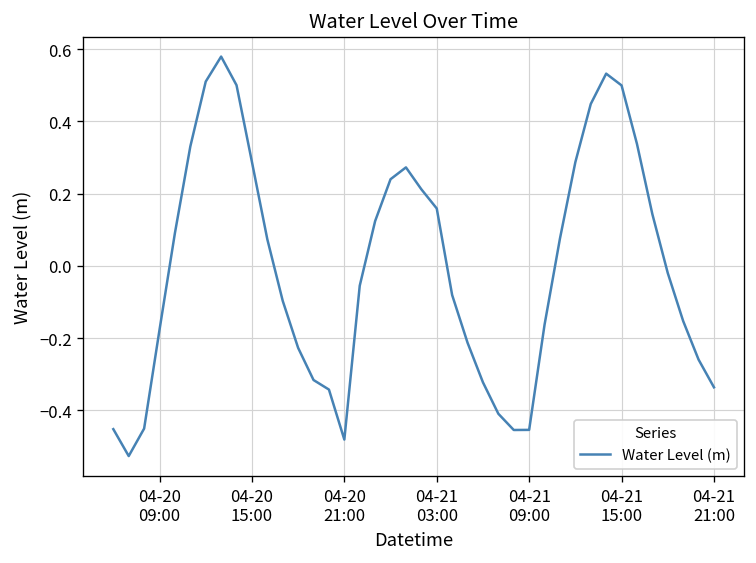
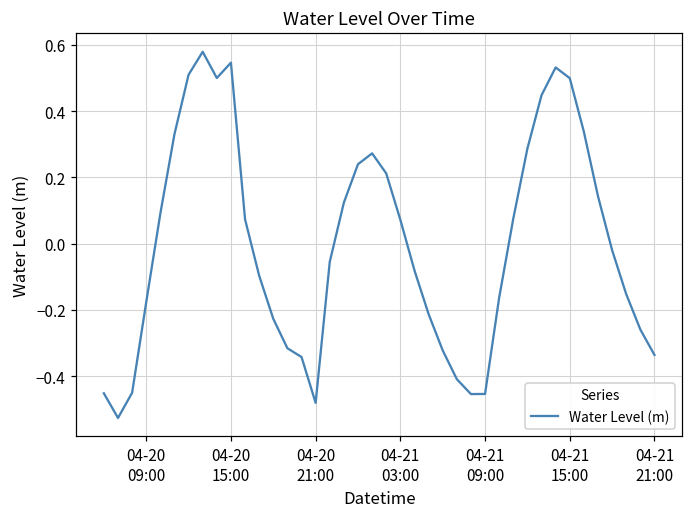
04-20 15:00: 0.29 -> 0.55
04-21 03:00: 0.16 -> 0.07
